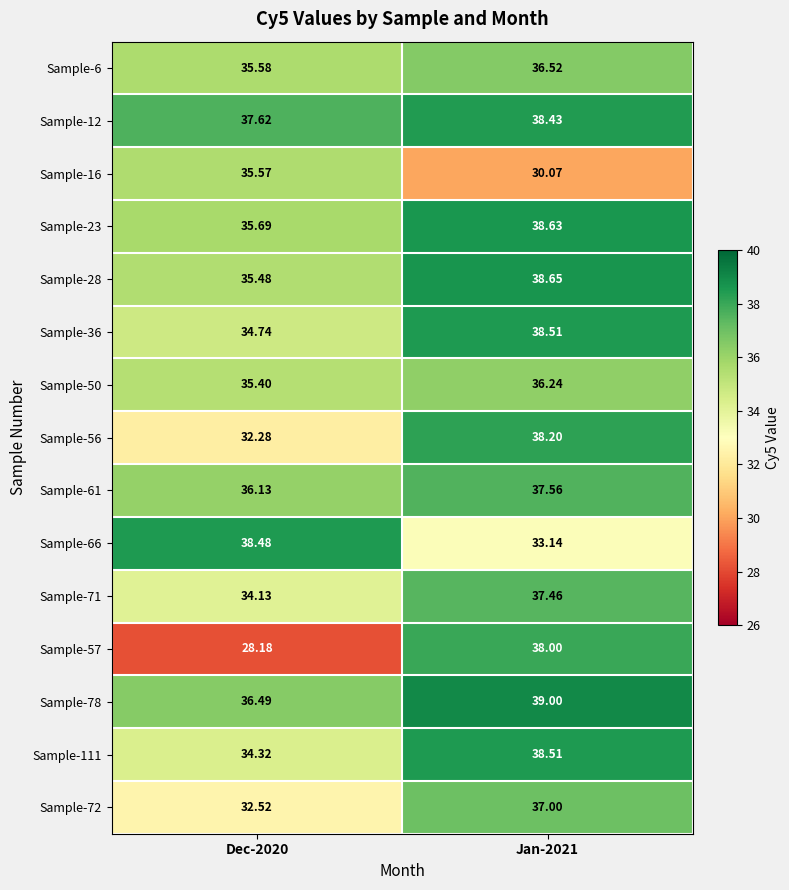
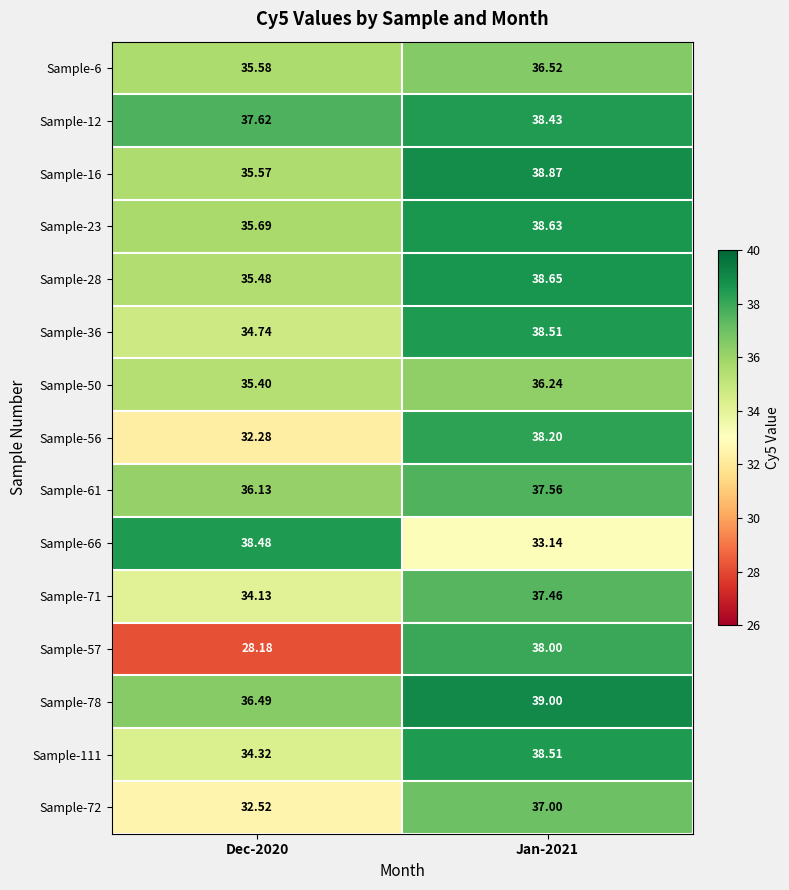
Sample-16, Jan-2021: 30.07 -> 38.87
